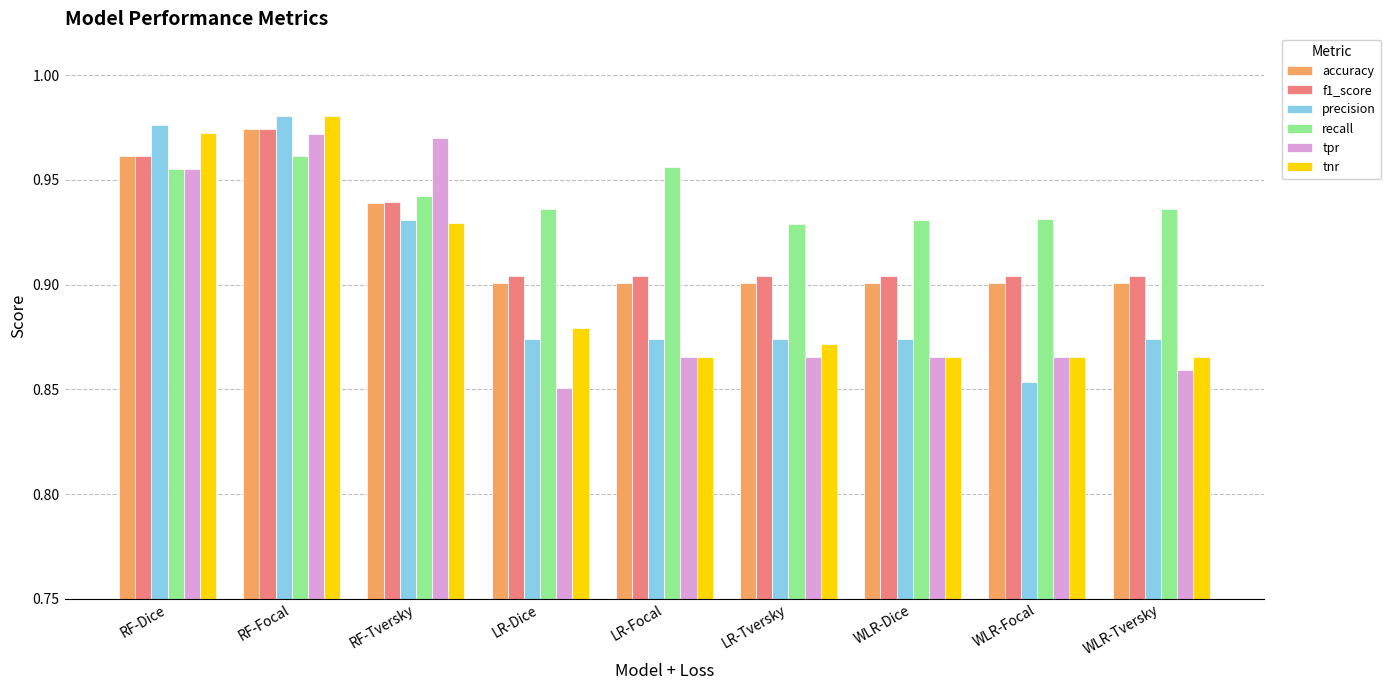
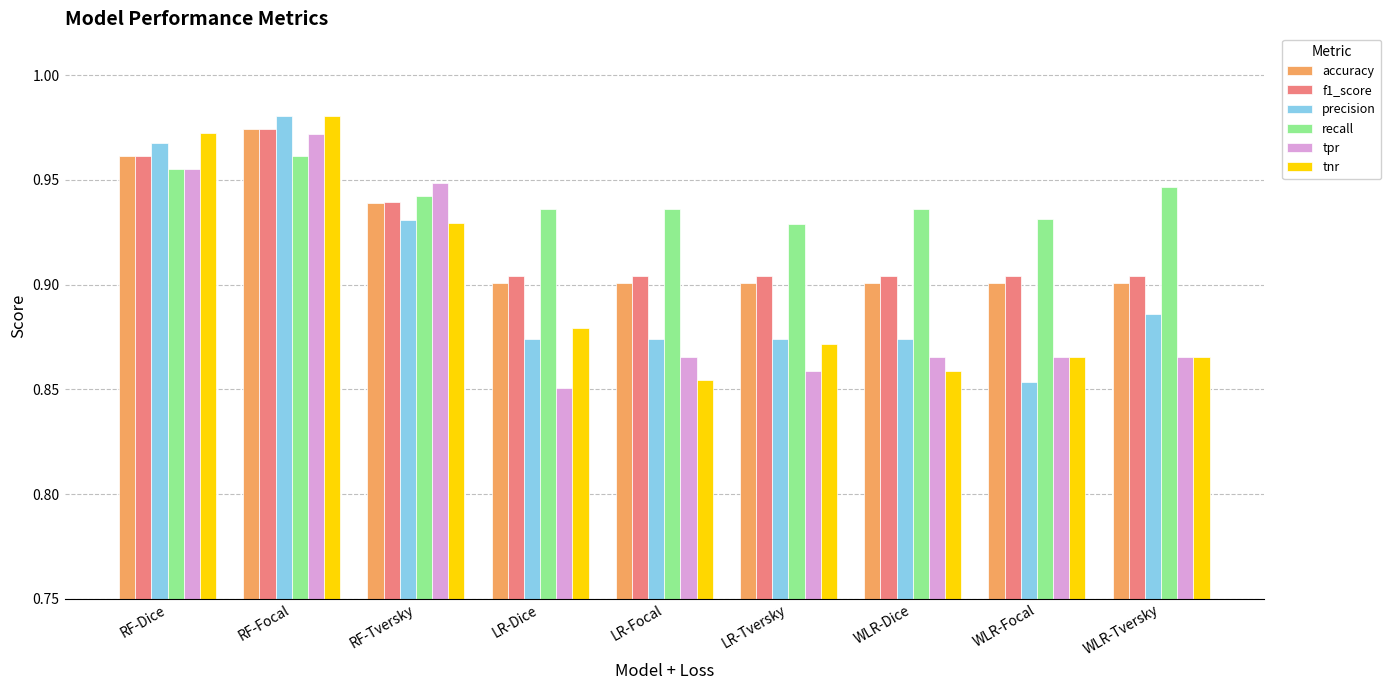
precision, RF-Dice: 0.976 -> 0.968
tpr, RF-Tversky: 0.970 -> 0.949
recall, LR-Focal: 0.956 -> 0.936
tnr, LR-Focal: 0.865 -> 0.855
tpr, LR-Tversky: 0.865 -> 0.859
recall, WLR-Dice: 0.931 -> 0.936
tnr, WLR-Dice: 0.865 -> 0.859
precision, WLR-Tversky: 0.874 -> 0.886
recall, WLR-Tversky: 0.936 -> 0.947
tpr, WLR-Tversky: 0.859 -> 0.865
